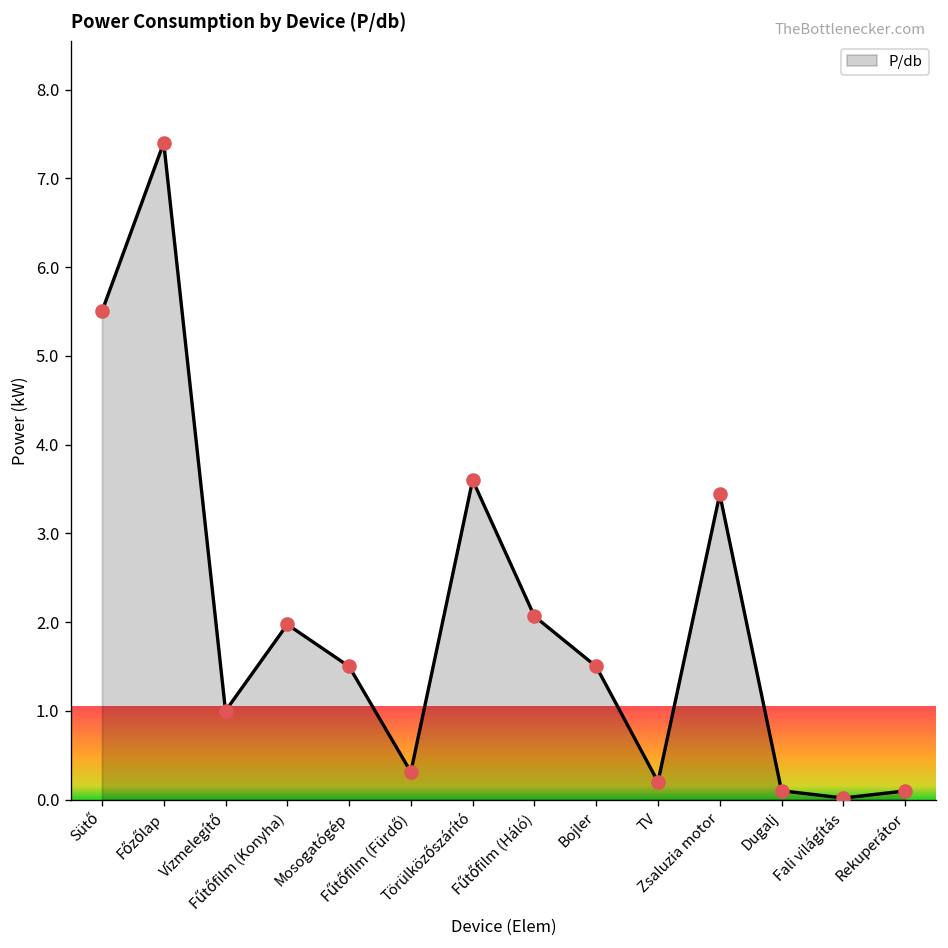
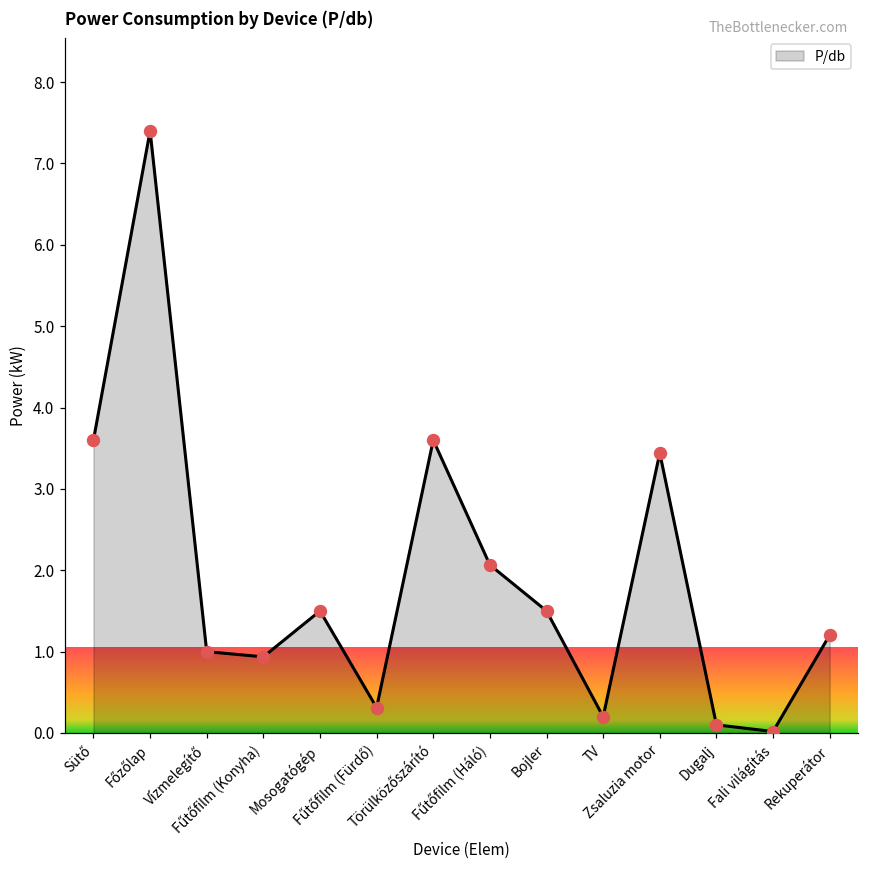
Sütő: 5.5 -> 3.6
Fűtőfilm (Konyha): 2.0 -> 0.9
Rekuperátor: 0.1 -> 1.2
